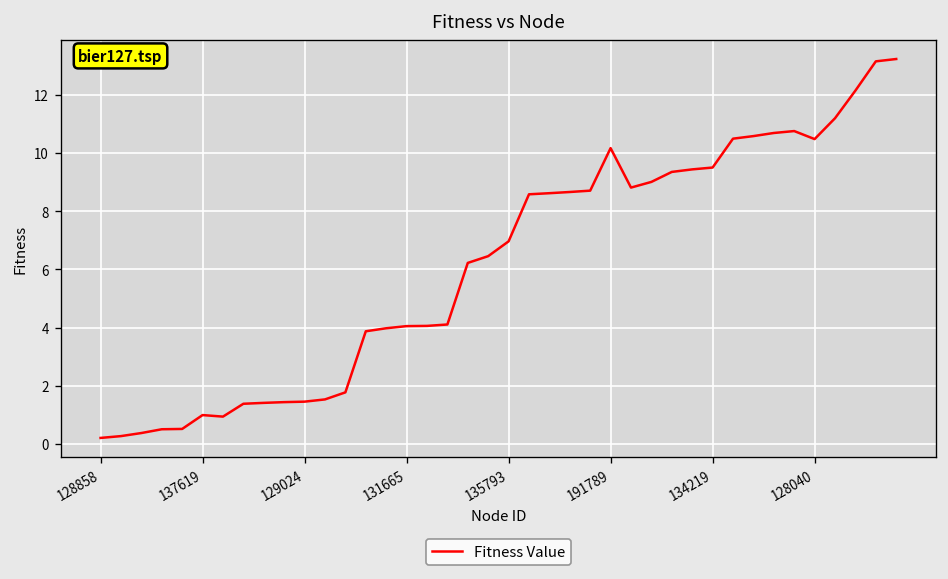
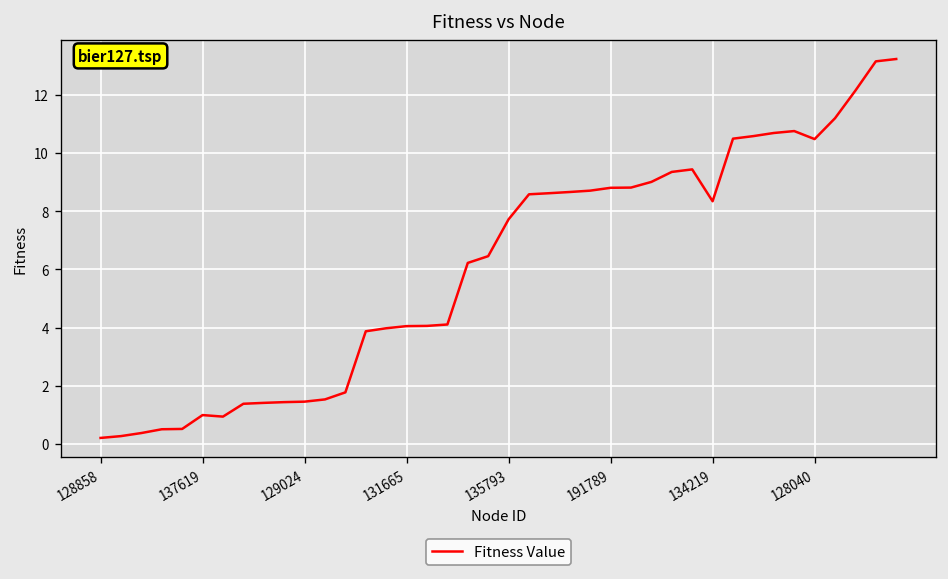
135793: 7.0 -> 7.7
191789: 10.2 -> 8.8
134219: 9.5 -> 8.3
